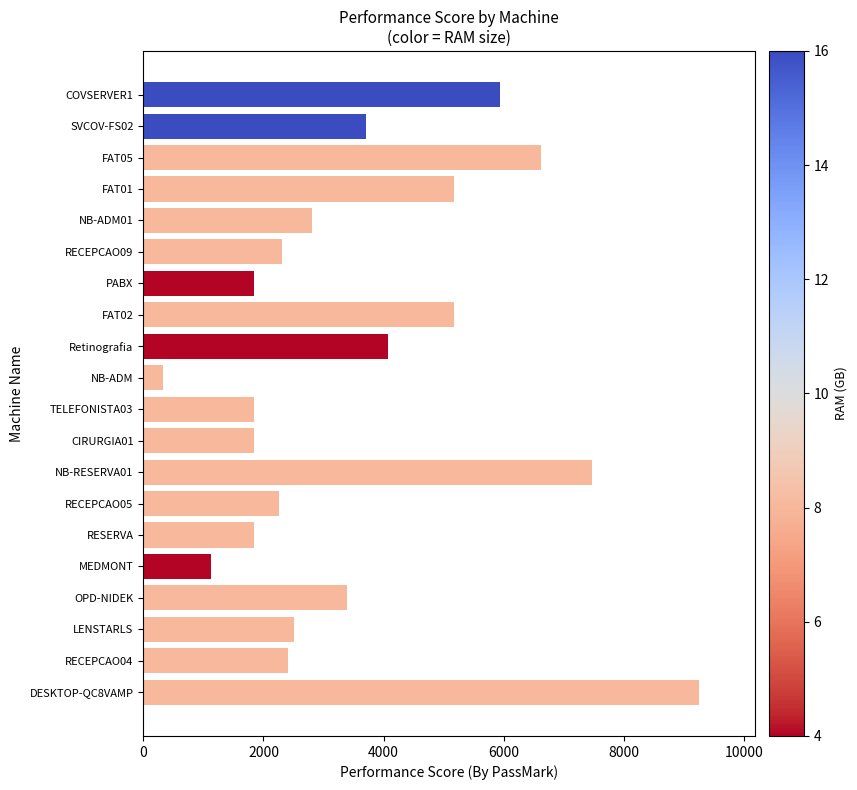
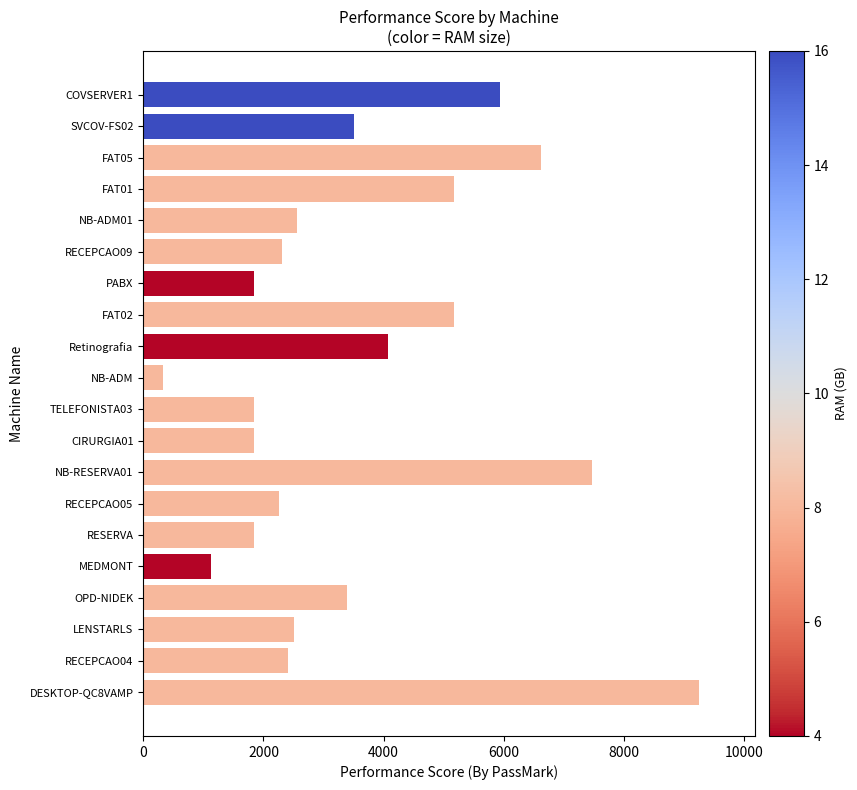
SVCOV-FS02: 3700 -> 3500
NB-ADM01: 2800 -> 2600
